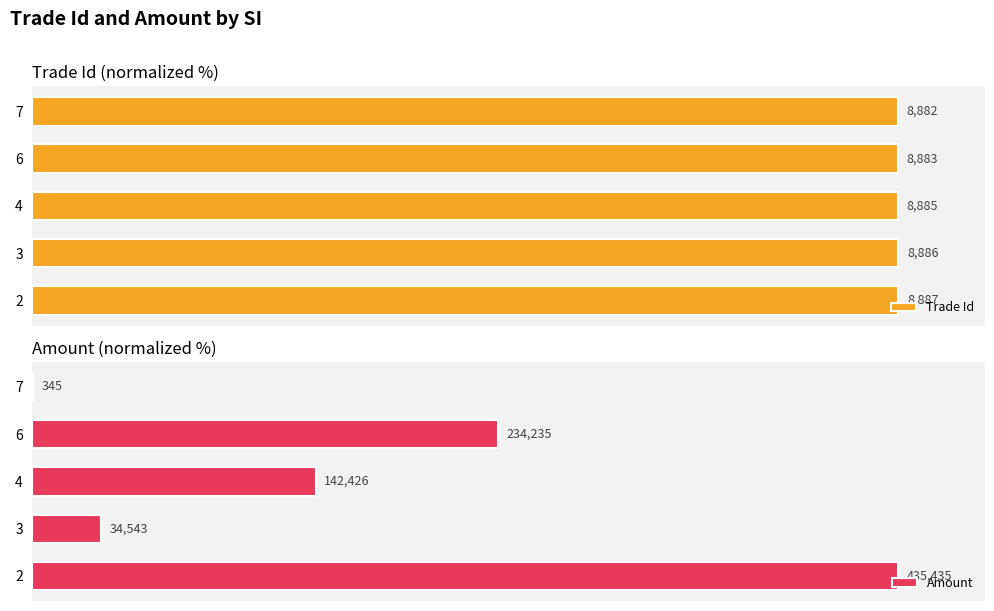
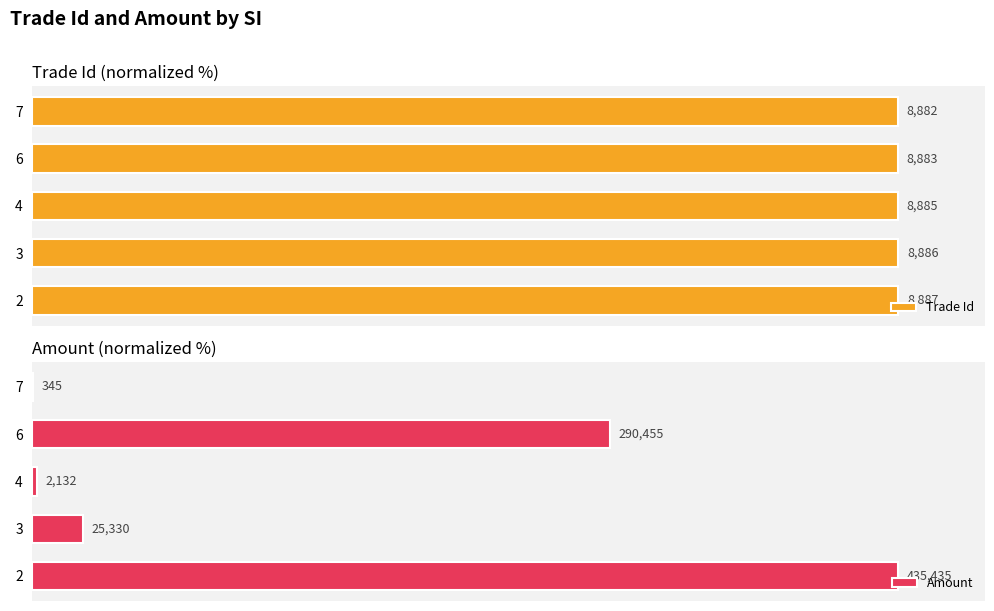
Amount (normalized %), 6: 234,235 -> 290,455
Amount (normalized %), 4: 142,426 -> 2,132
Amount (normalized %), 3: 34,543 -> 25,330
